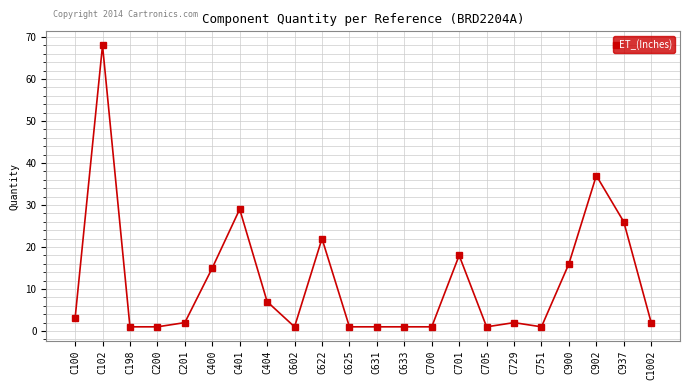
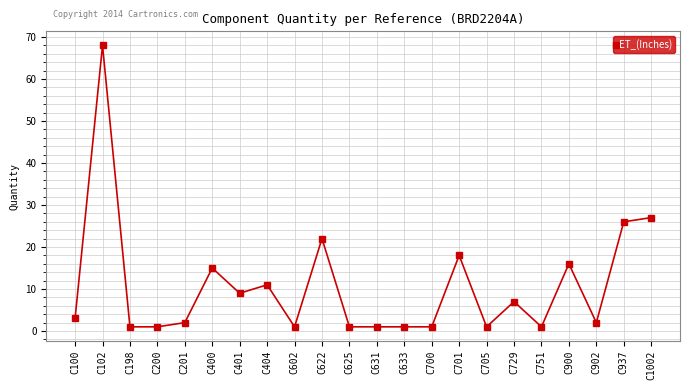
C401: 29 -> 9
C404: 7 -> 11
C729: 2 -> 7
C902: 37 -> 2
C1002: 2 -> 27
